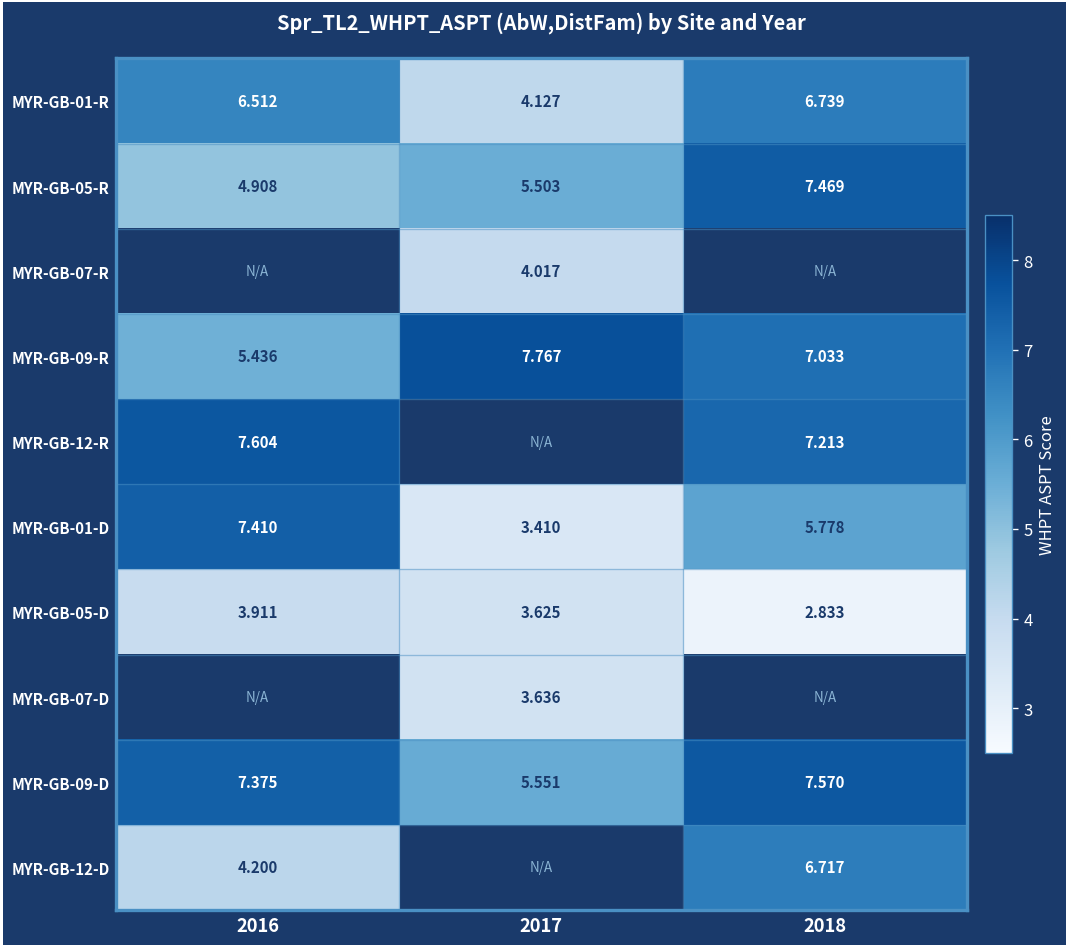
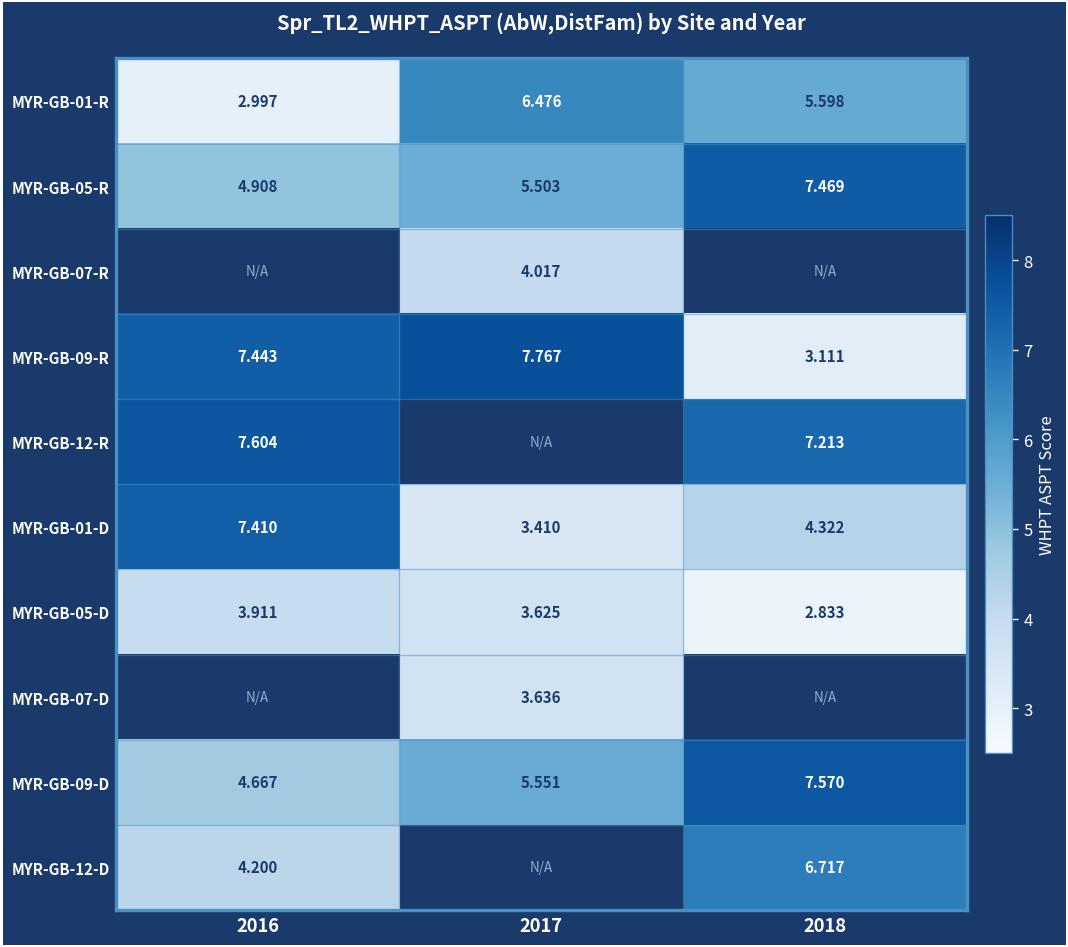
MYR-GB-01-R, 2016: 6.512 -> 2.997
MYR-GB-01-R, 2017: 4.127 -> 6.476
MYR-GB-01-R, 2018: 6.739 -> 5.598
MYR-GB-09-R, 2016: 5.436 -> 7.443
MYR-GB-09-R, 2018: 7.033 -> 3.111
MYR-GB-01-D, 2018: 5.778 -> 4.322
MYR-GB-09-D, 2016: 7.375 -> 4.667
